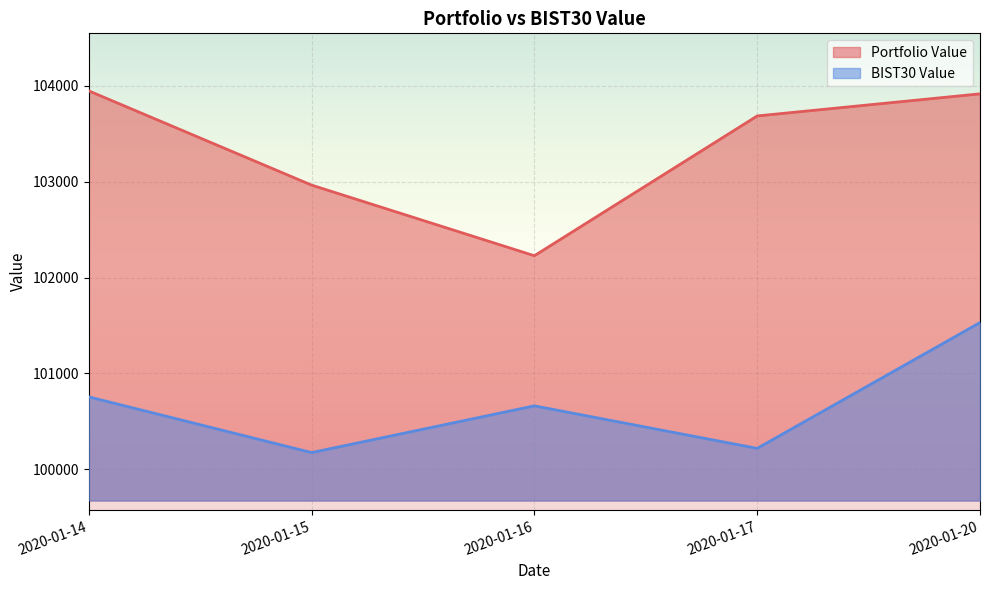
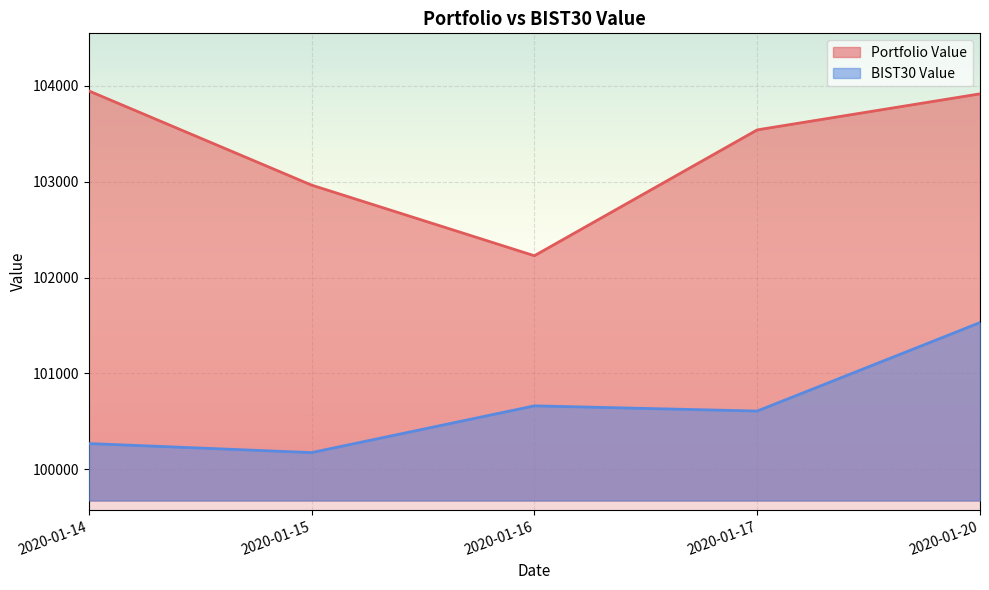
BIST30 Value, 2020-01-14: 100800 -> 100300
Portfolio Value, 2020-01-17: 103700 -> 103500
BIST30 Value, 2020-01-17: 100200 -> 100600
